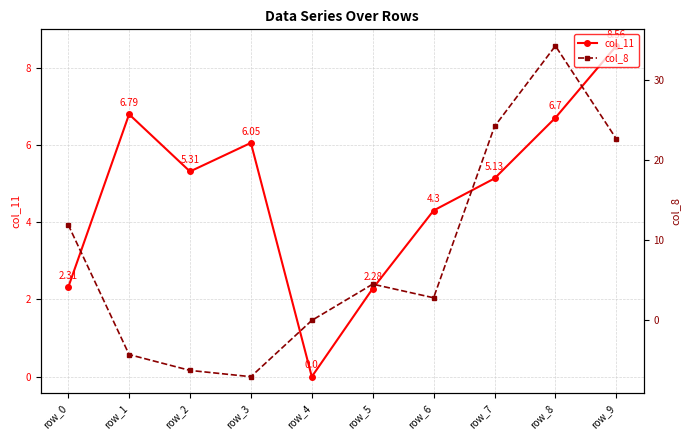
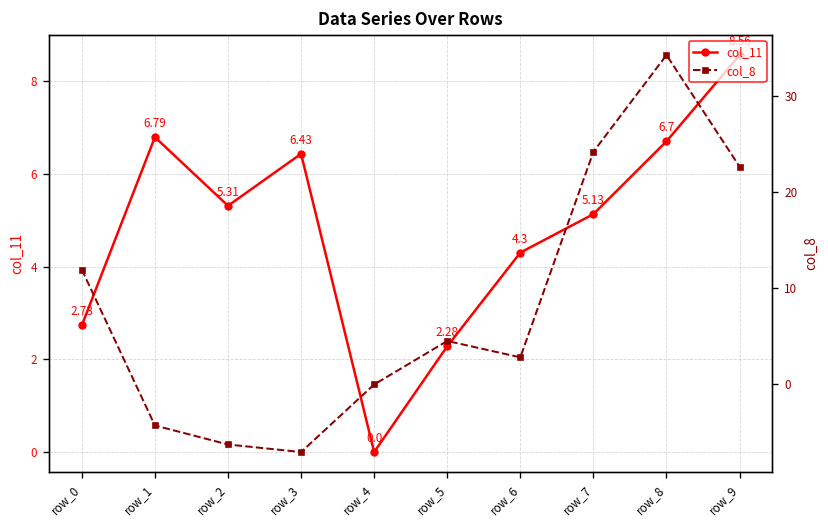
col_11, row_0: 2.31 -> 2.73
col_11, row_3: 6.05 -> 6.43
